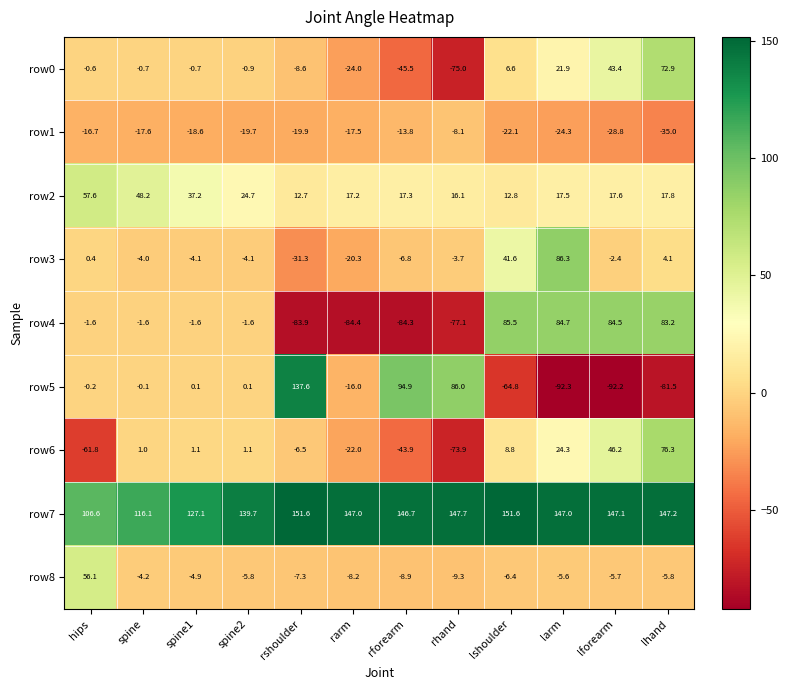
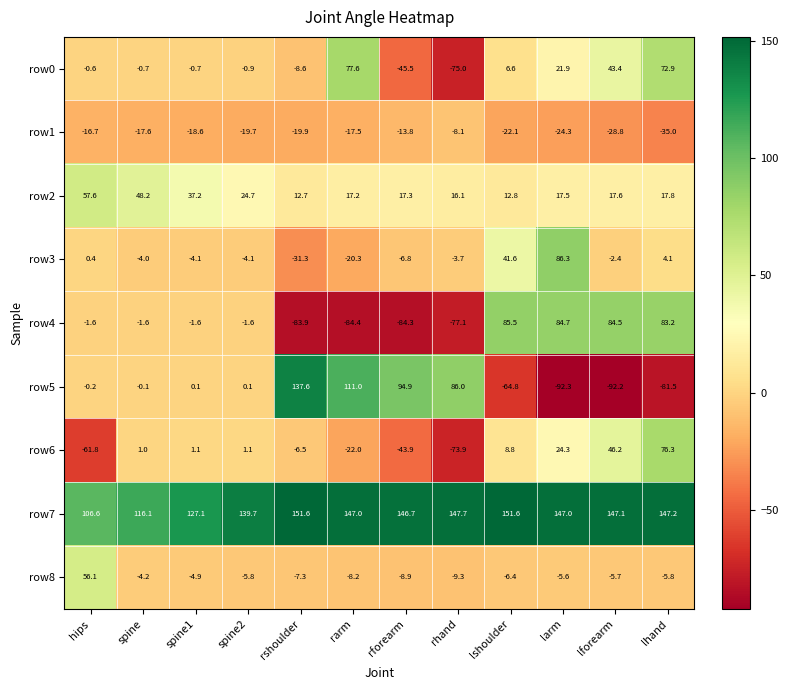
row0, rarm: -24.0 -> 77.6
row5, rarm: -16.0 -> 111.0
